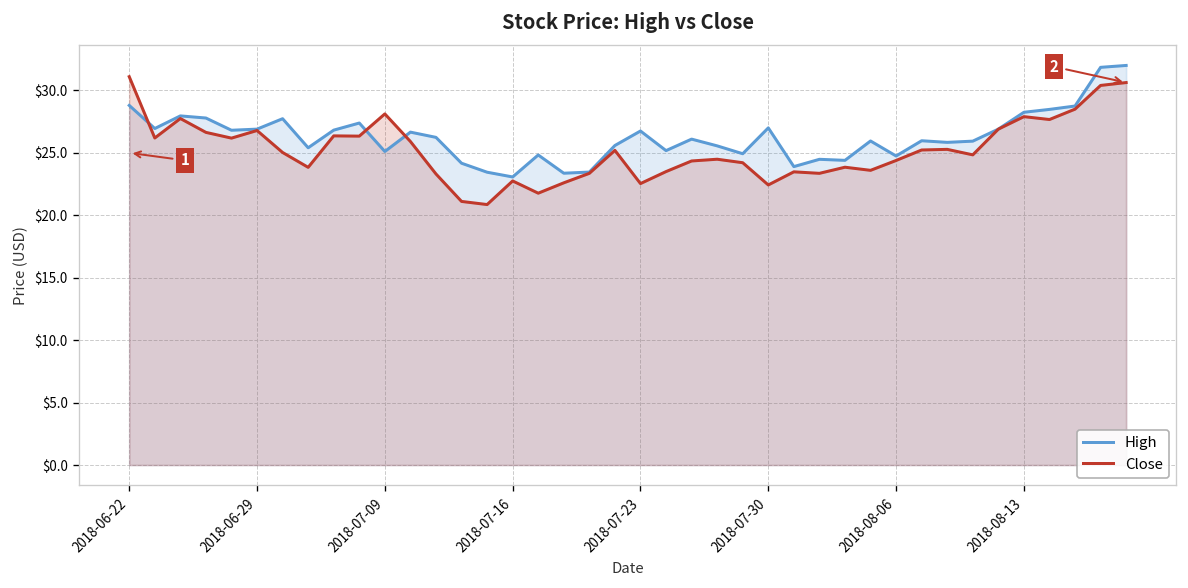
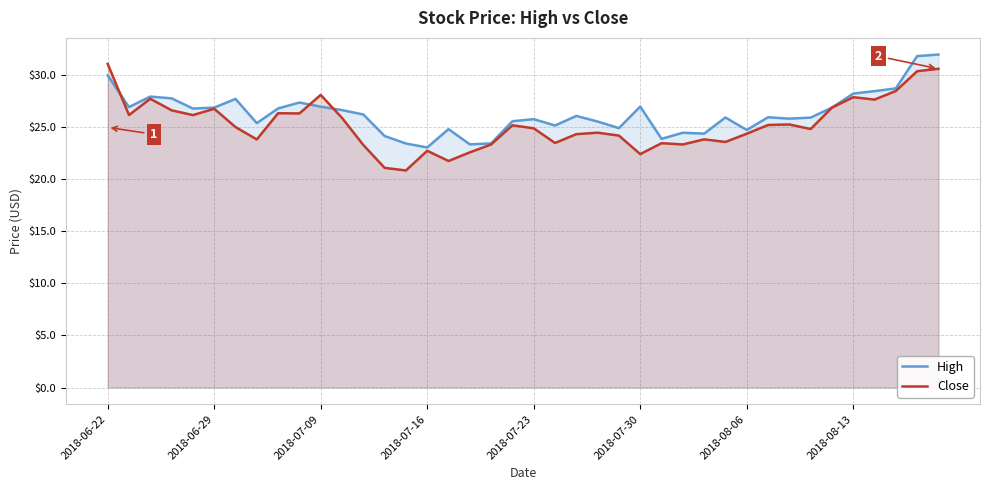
High, 2018-06-22: $28.8 -> $30.0
High, 2018-07-09: $25.1 -> $27.0
High, 2018-07-23: $26.8 -> $25.8
Close, 2018-07-23: $22.5 -> $24.9
